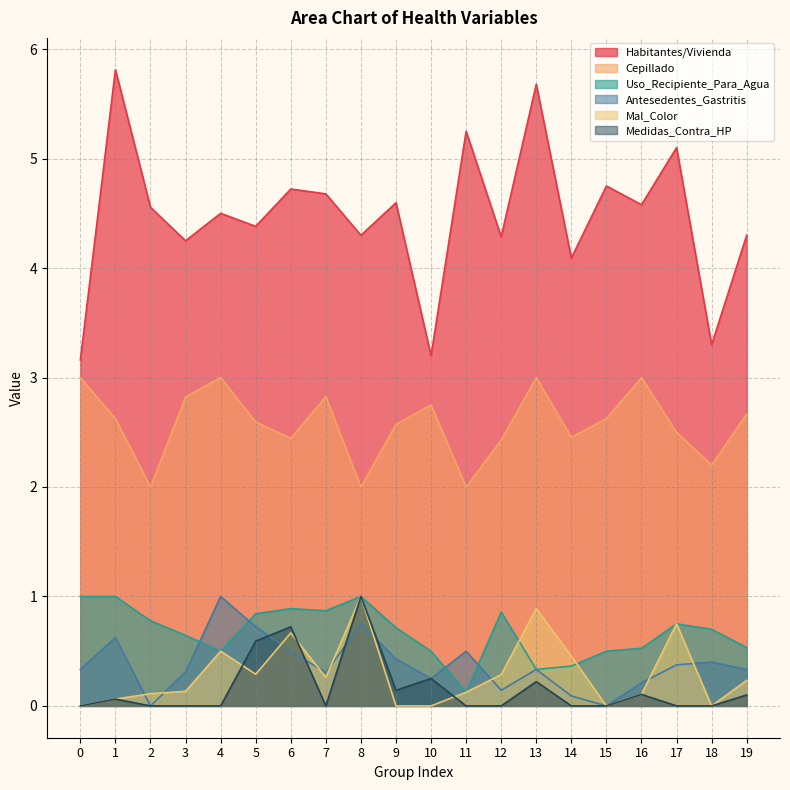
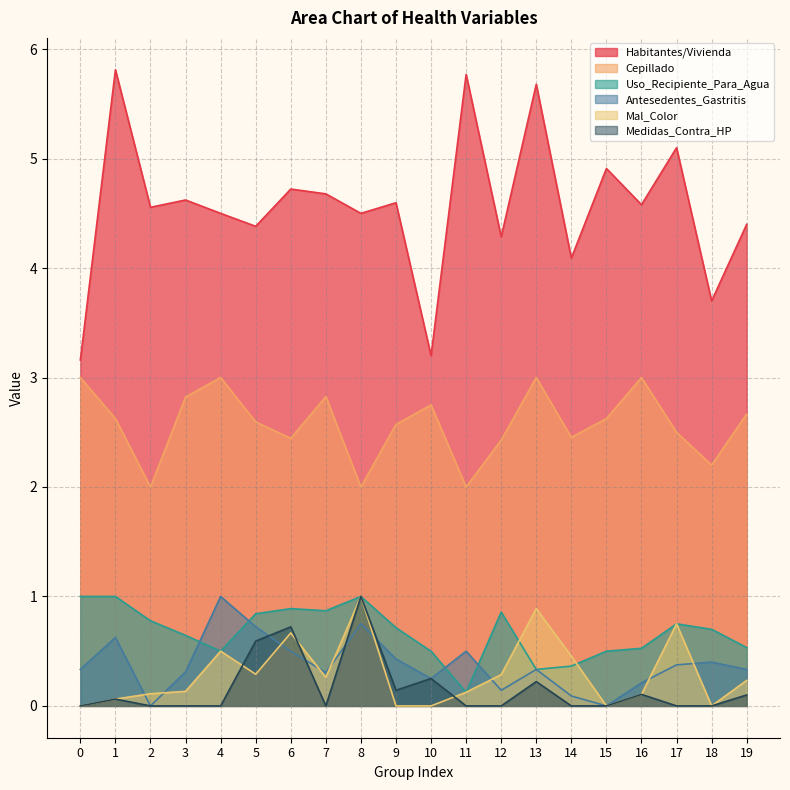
Habitantes/Vivienda, 3: 4.25 -> 4.62
Habitantes/Vivienda, 8: 4.3 -> 4.5
Habitantes/Vivienda, 11: 5.25 -> 5.77
Habitantes/Vivienda, 15: 4.75 -> 4.91
Habitantes/Vivienda, 18: 3.3 -> 3.7
Habitantes/Vivienda, 19: 4.3 -> 4.4
